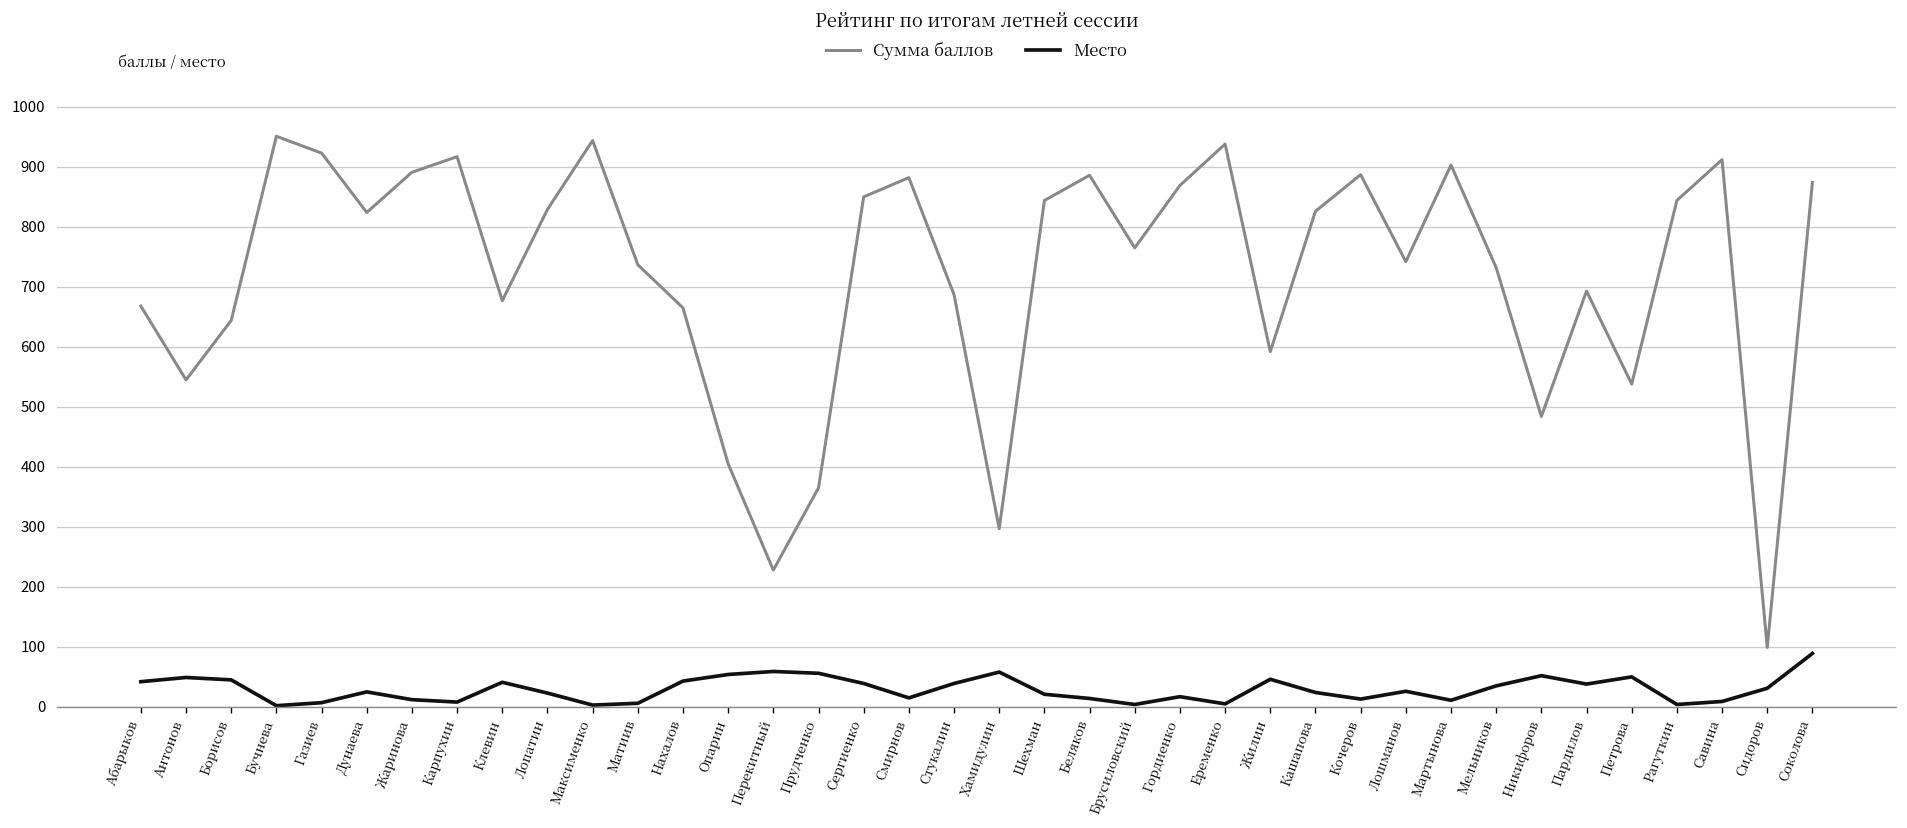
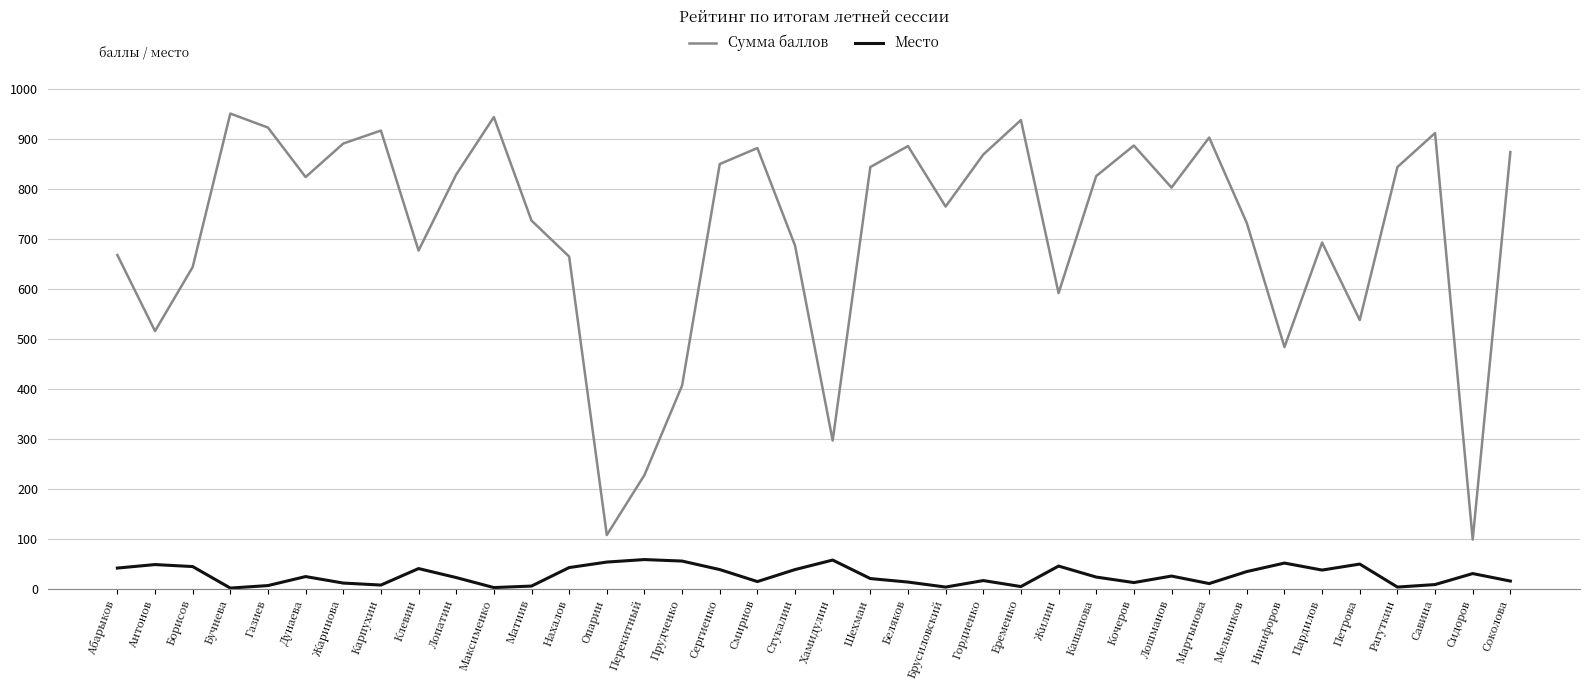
Сумма баллов, Антонов: 550 -> 520
Сумма баллов, Опарин: 410 -> 110
Сумма баллов, Прудченко: 370 -> 410
Сумма баллов, Лошманов: 740 -> 800
Место, Соколова: 90 -> 20
